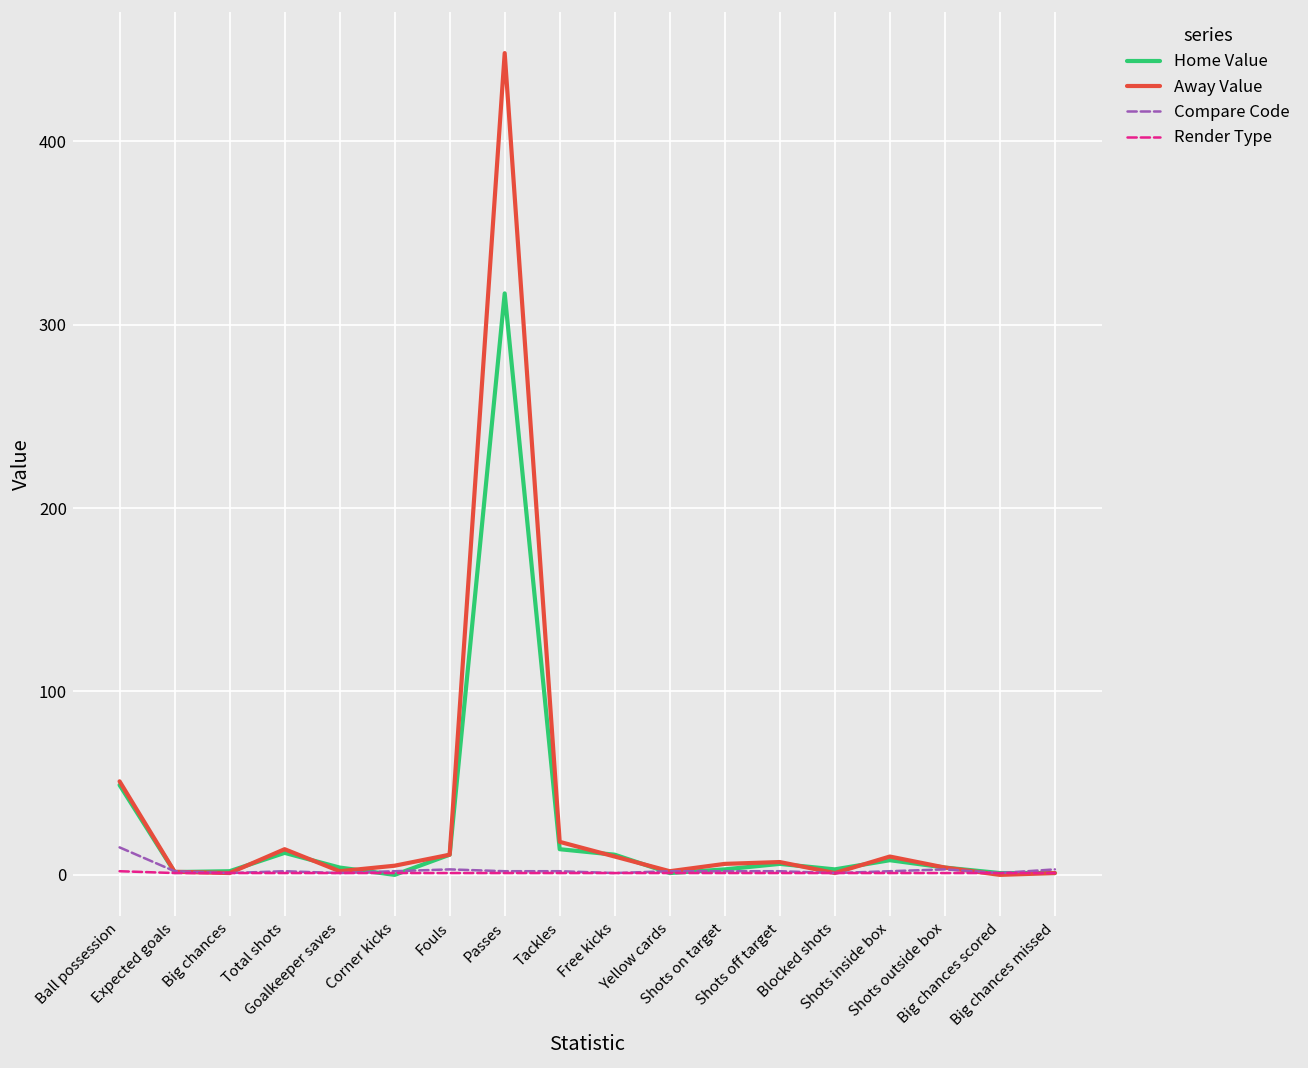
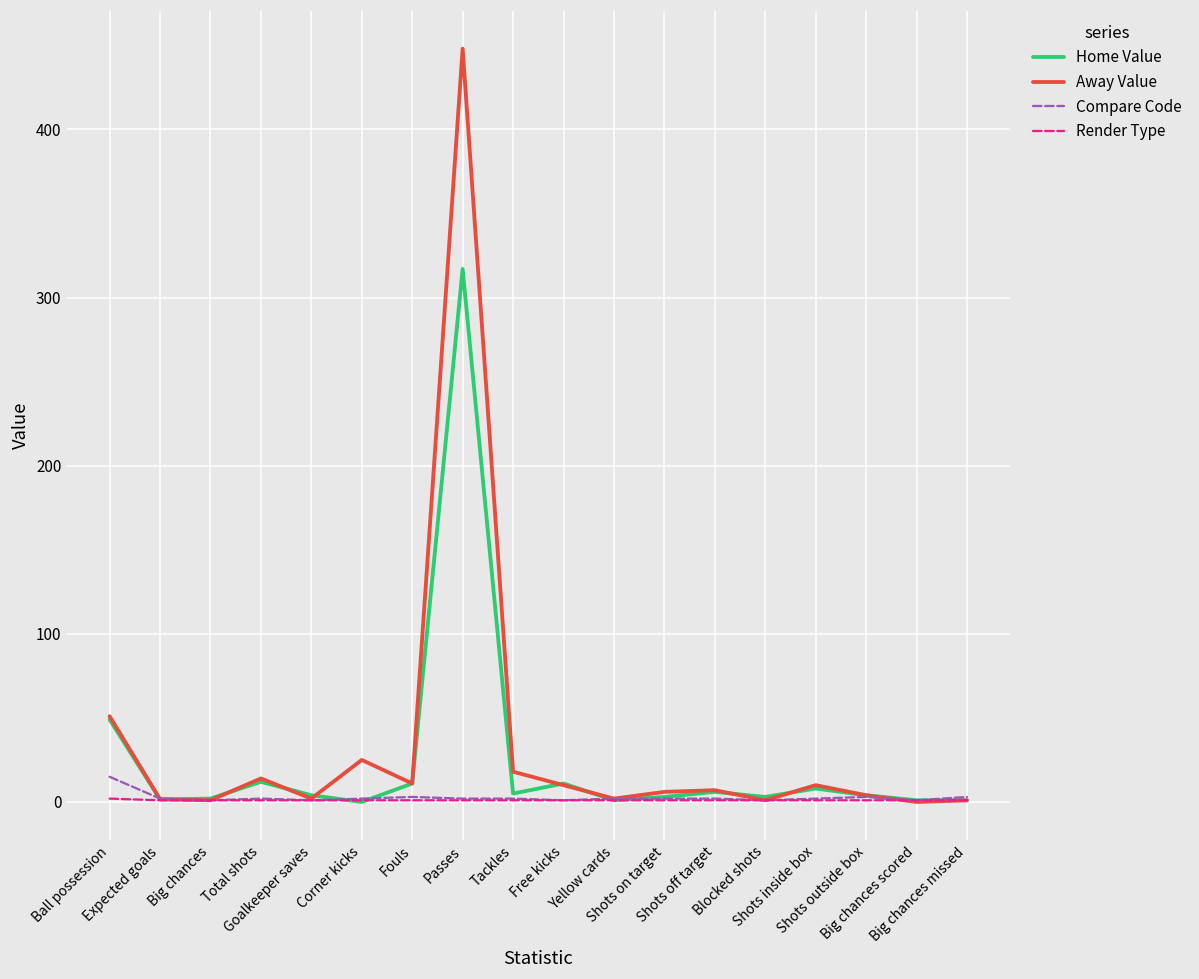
Away Value, Corner kicks: 5 -> 25
Home Value, Tackles: 14 -> 5
